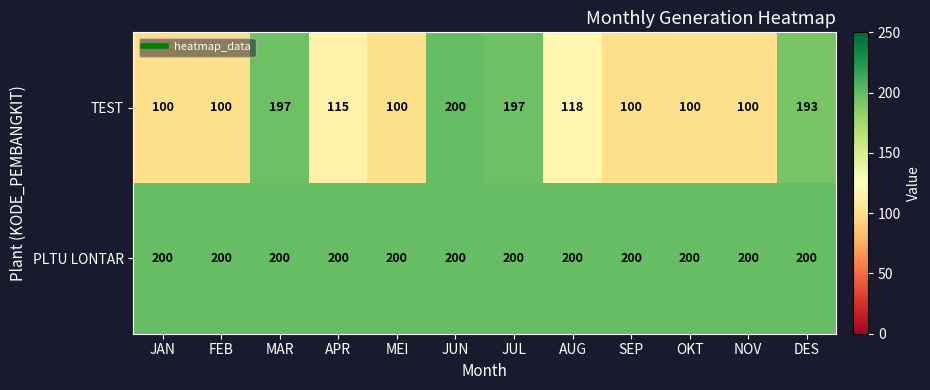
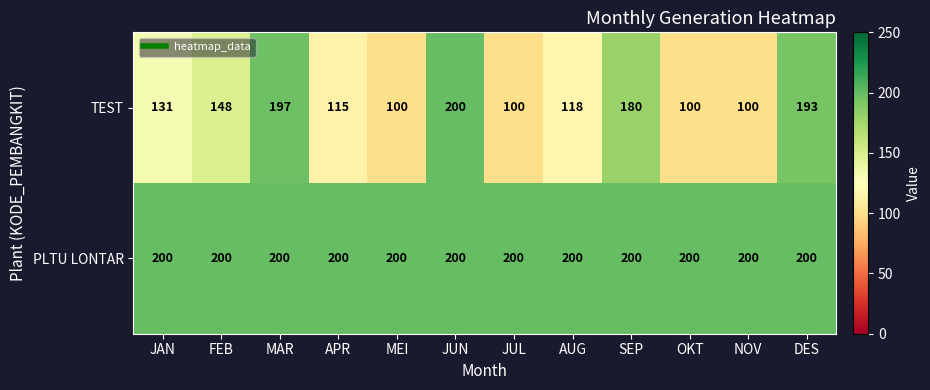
TEST, JAN: 100 -> 131
TEST, FEB: 100 -> 148
TEST, JUL: 197 -> 100
TEST, SEP: 100 -> 180
